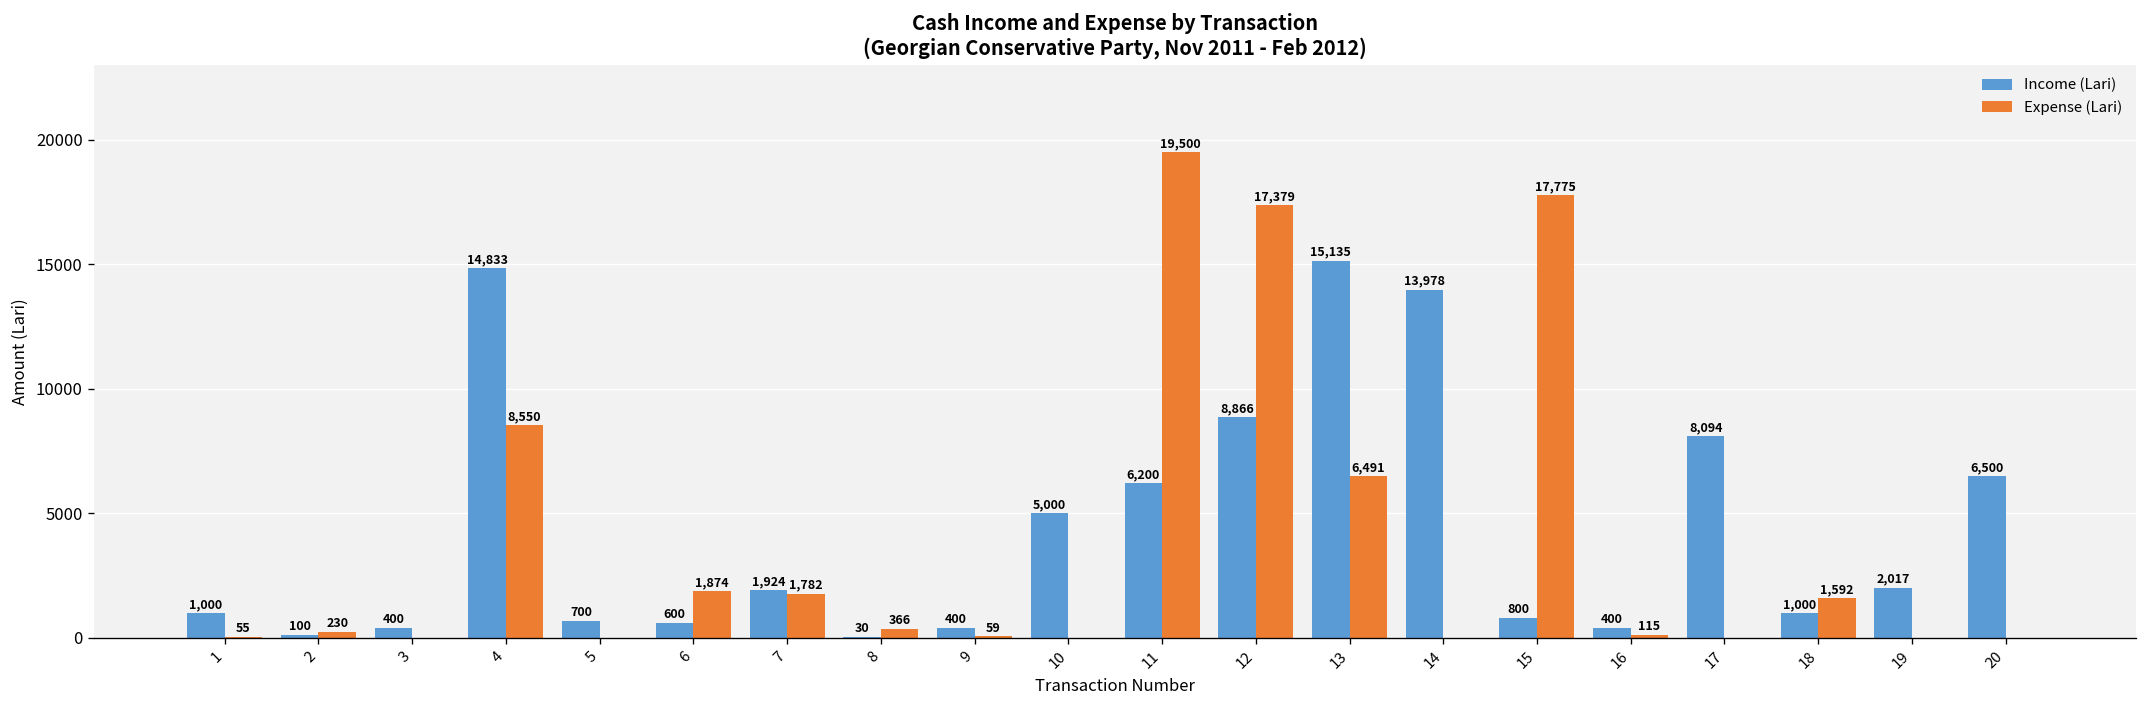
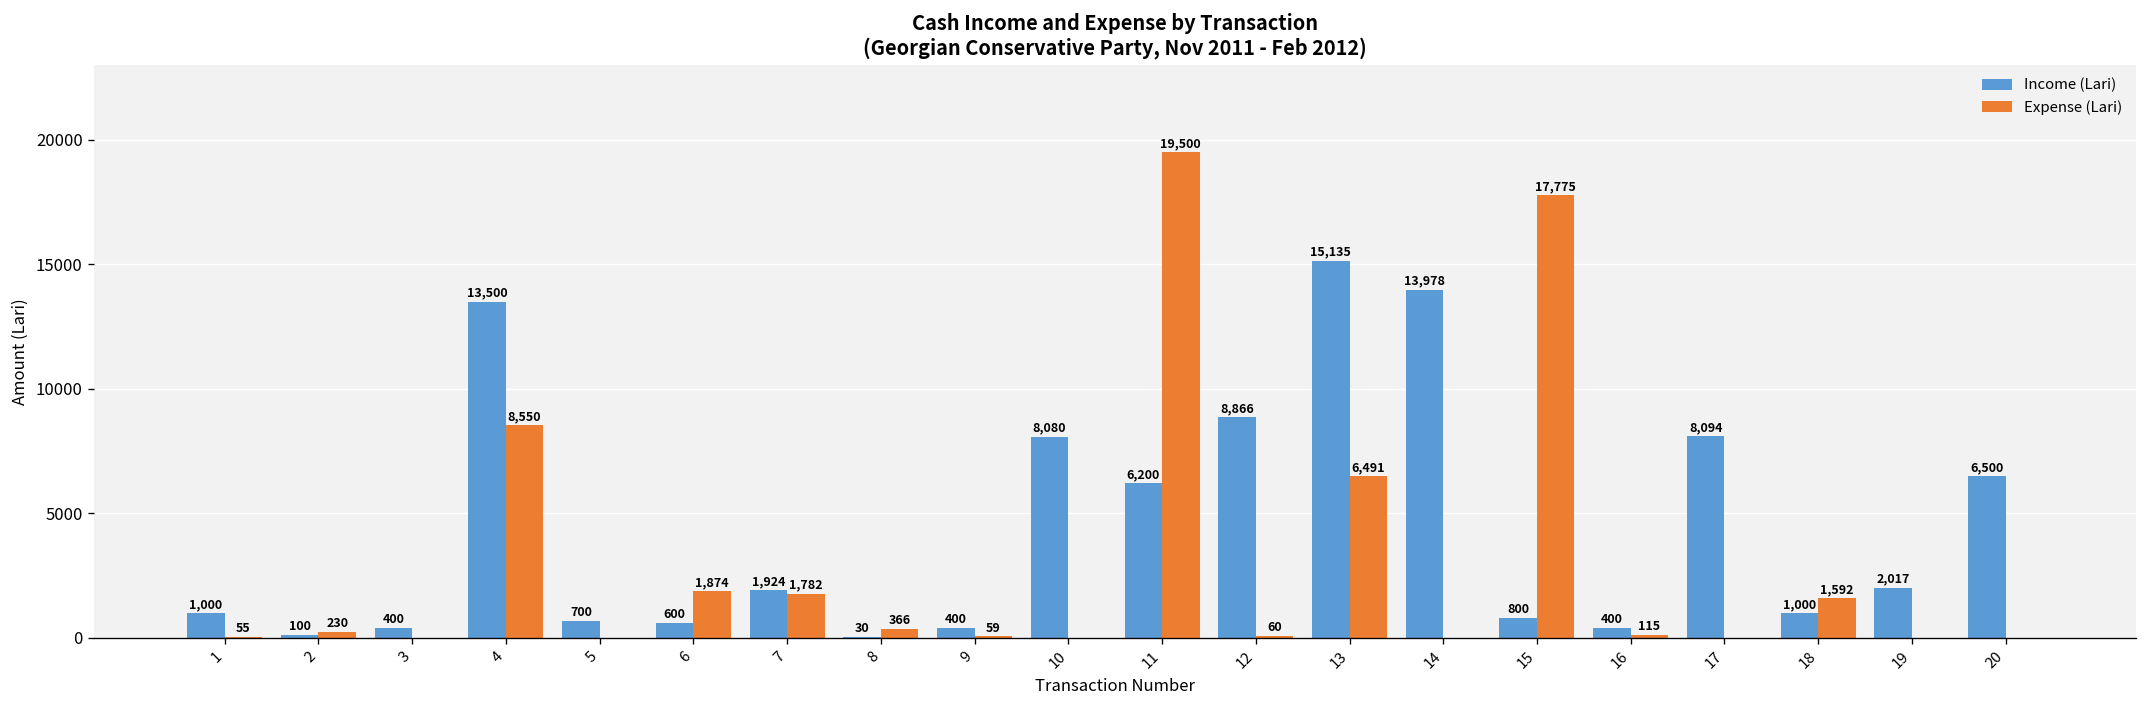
Income (Lari), 4: 14,833 -> 13,500
Income (Lari), 10: 5,000 -> 8,080
Expense (Lari), 12: 17,379 -> 60
